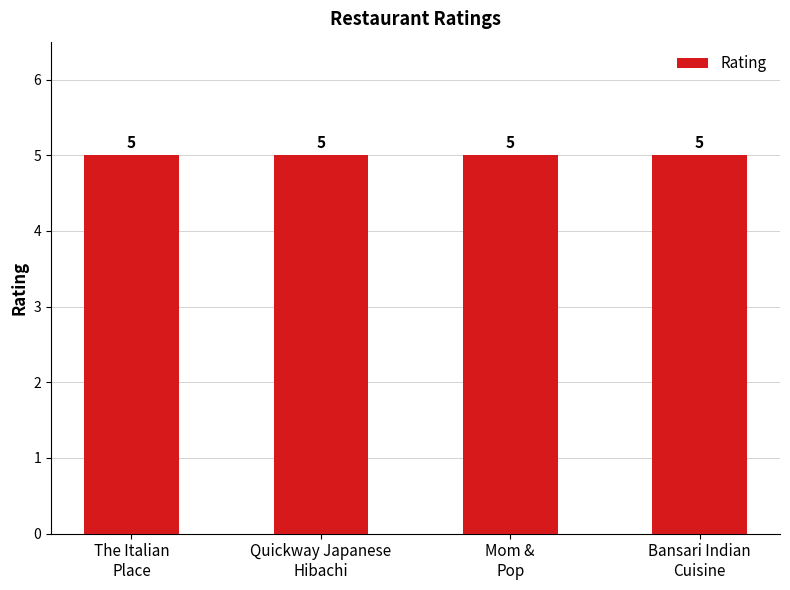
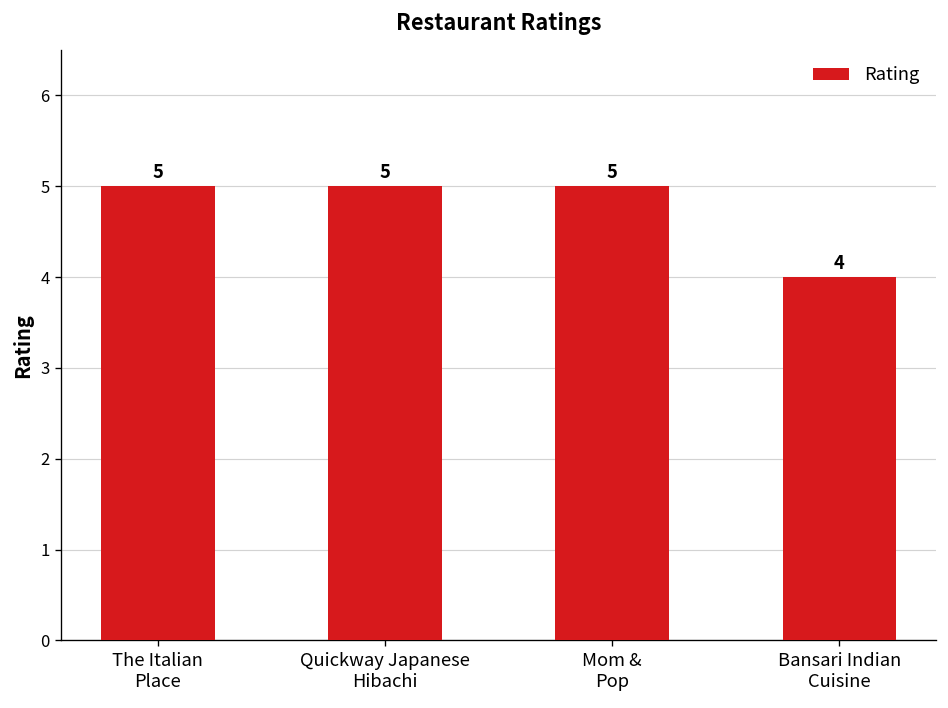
Bansari Indian Cuisine: 5 -> 4
